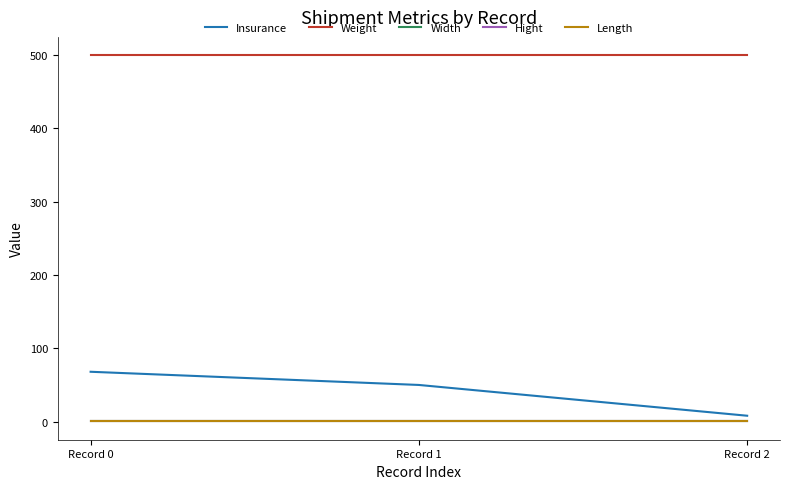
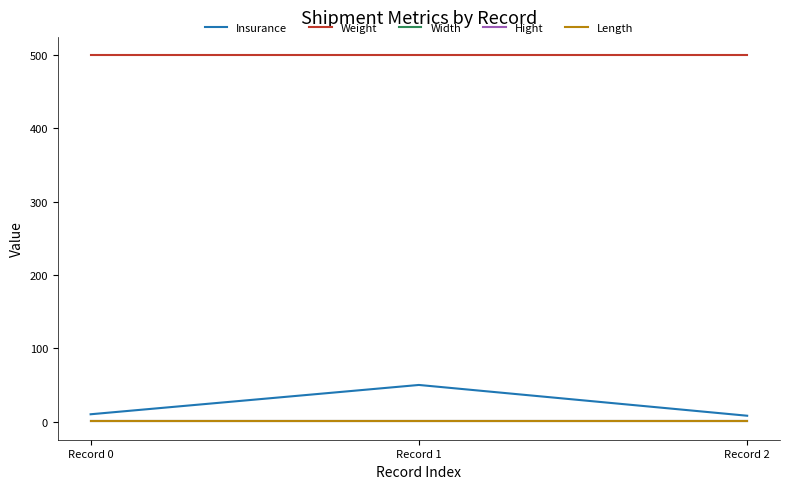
Insurance, Record 0: 70 -> 10
